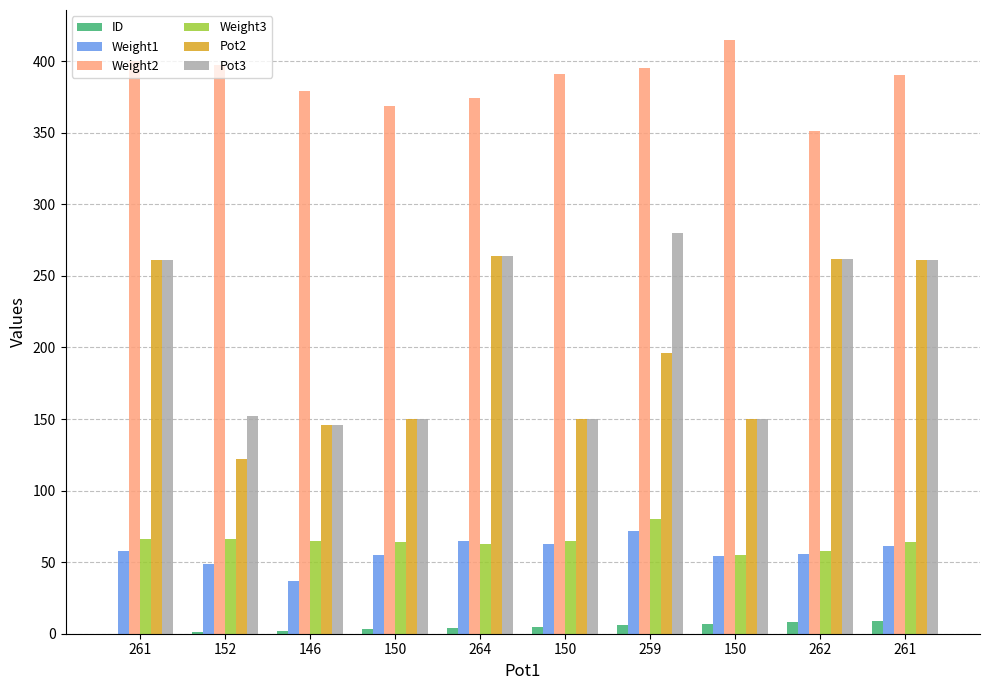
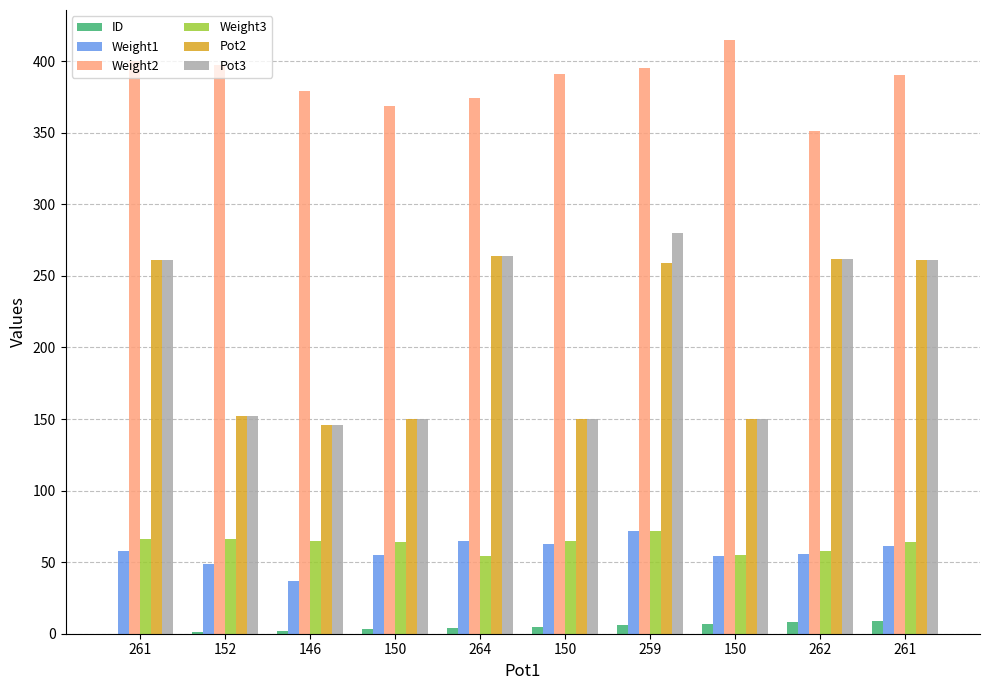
Pot2, 152: 122 -> 152
Weight3, 264: 63 -> 54
Weight3, 259: 80 -> 72
Pot2, 259: 196 -> 259
